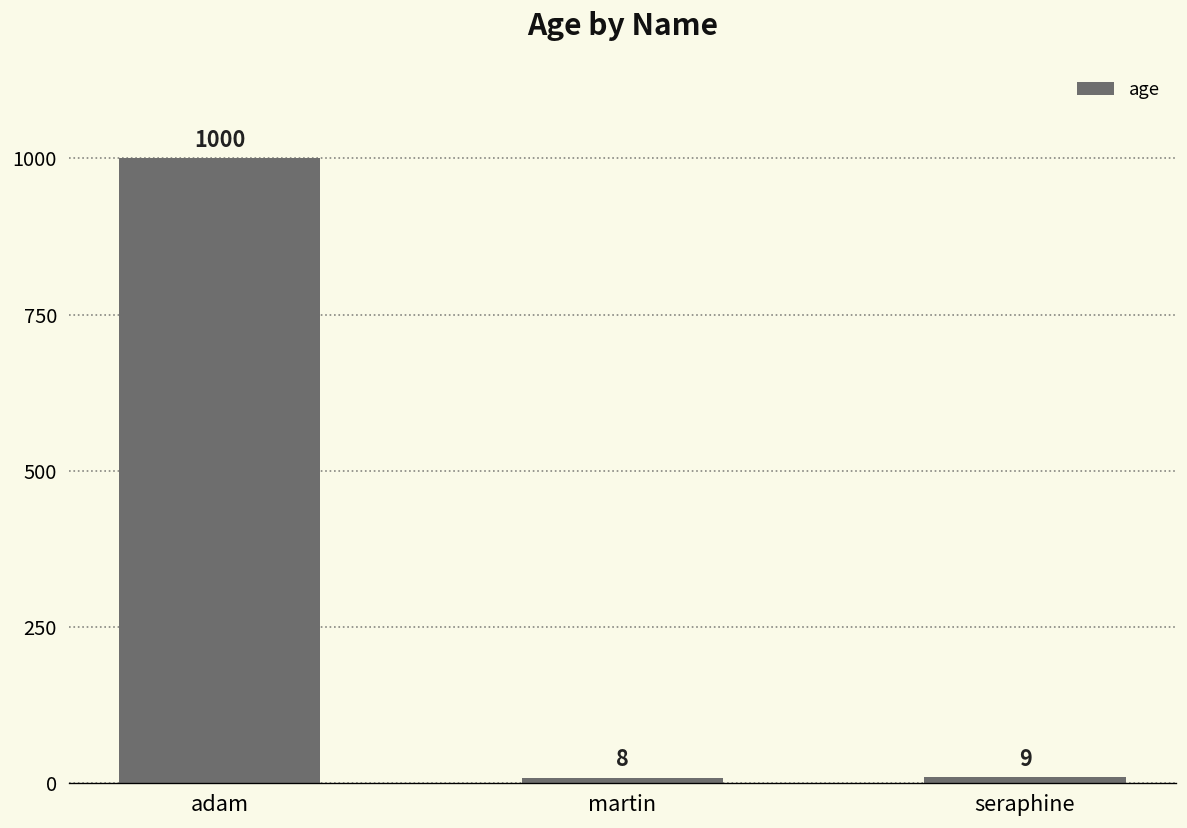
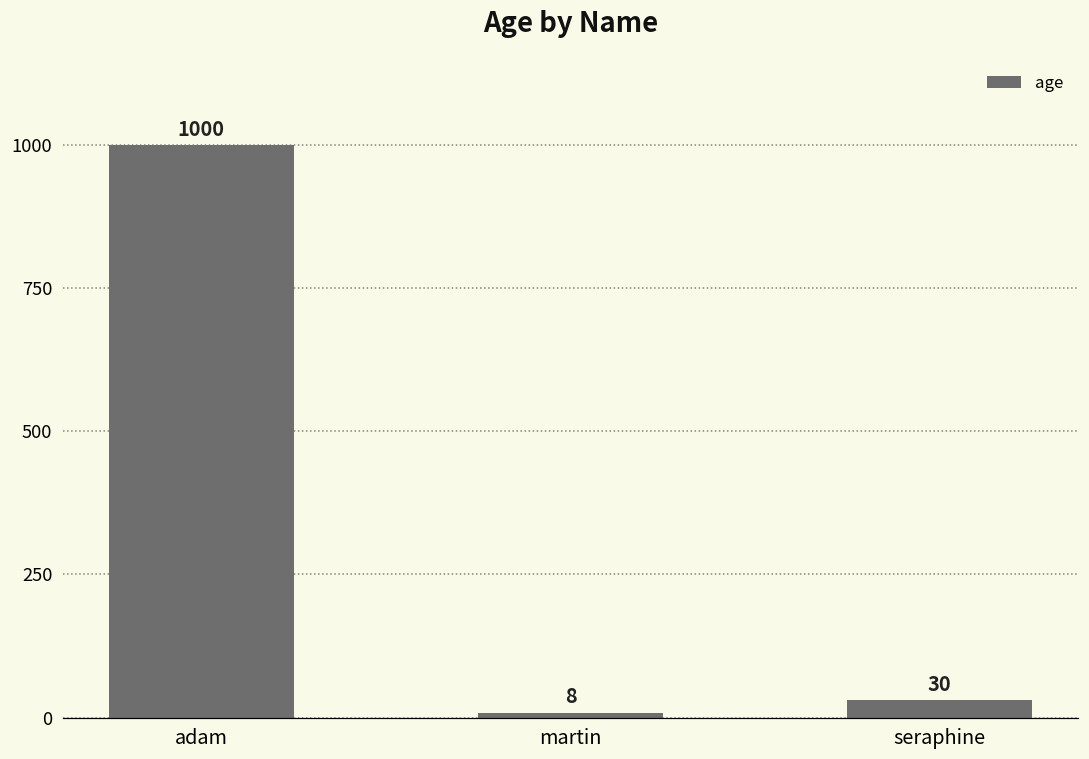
seraphine: 9 -> 30
